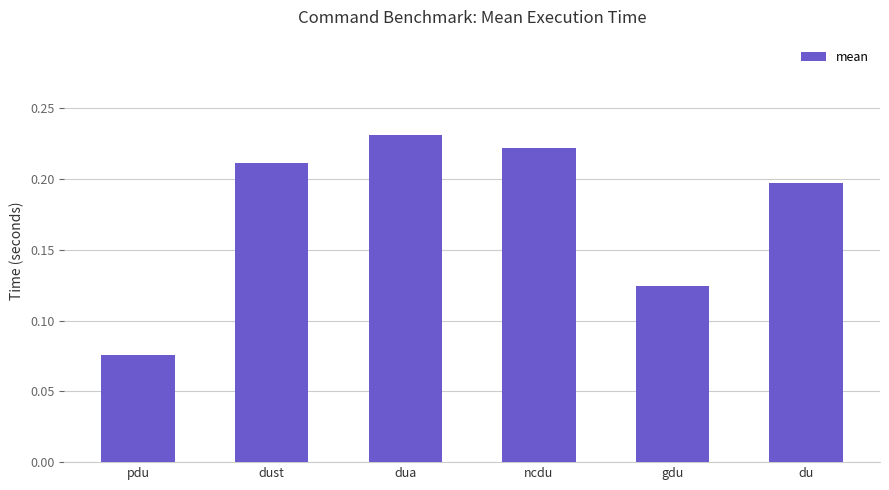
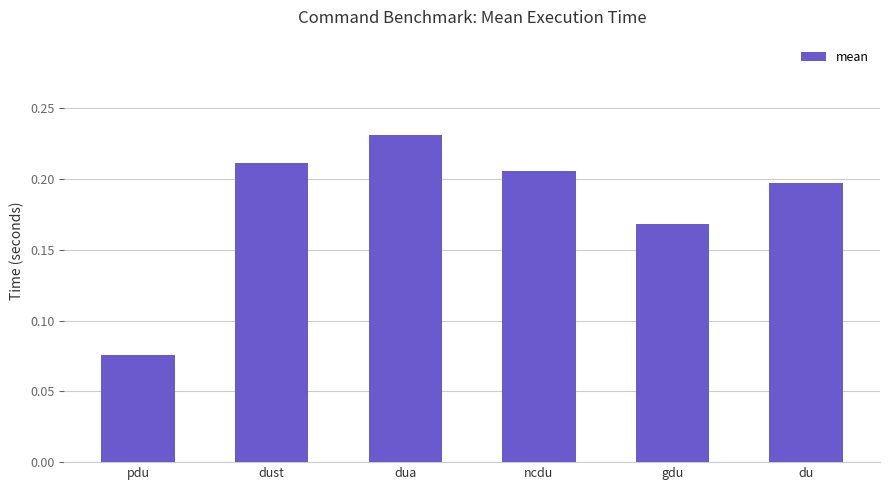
ncdu: 0.222 -> 0.206
gdu: 0.125 -> 0.168
